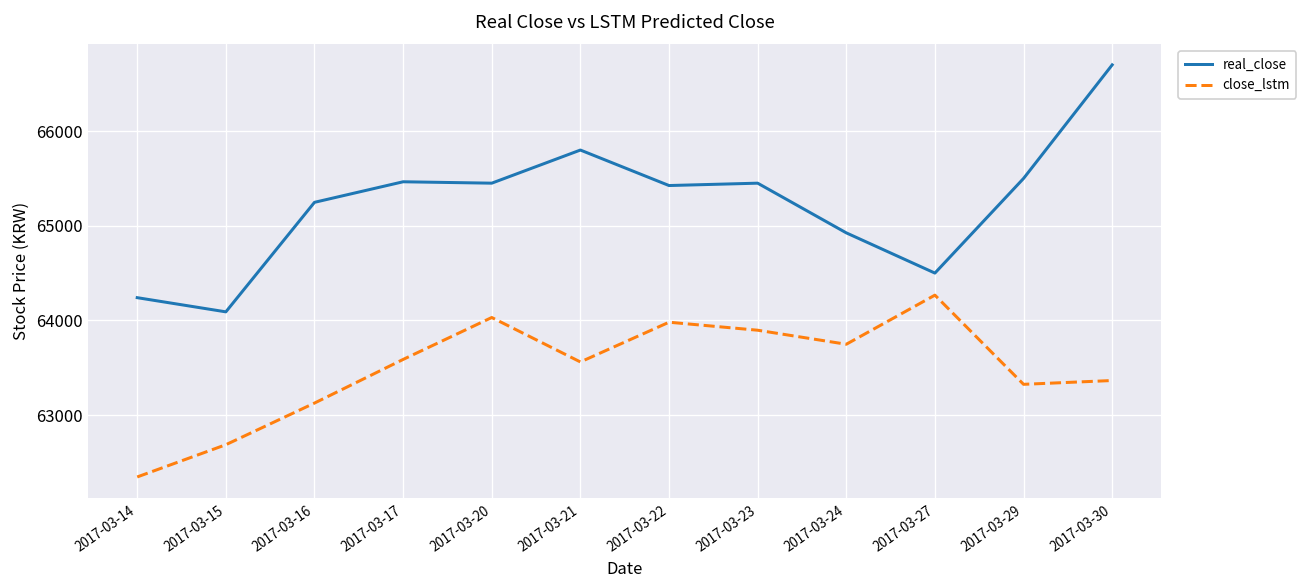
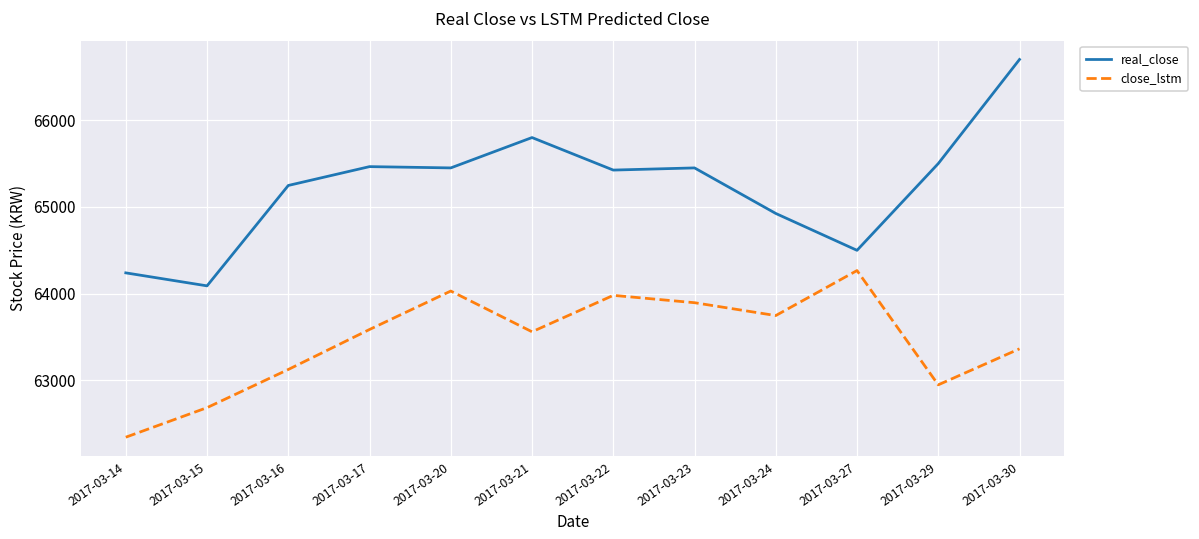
close_lstm, 2017-03-29: 63300 -> 62900
